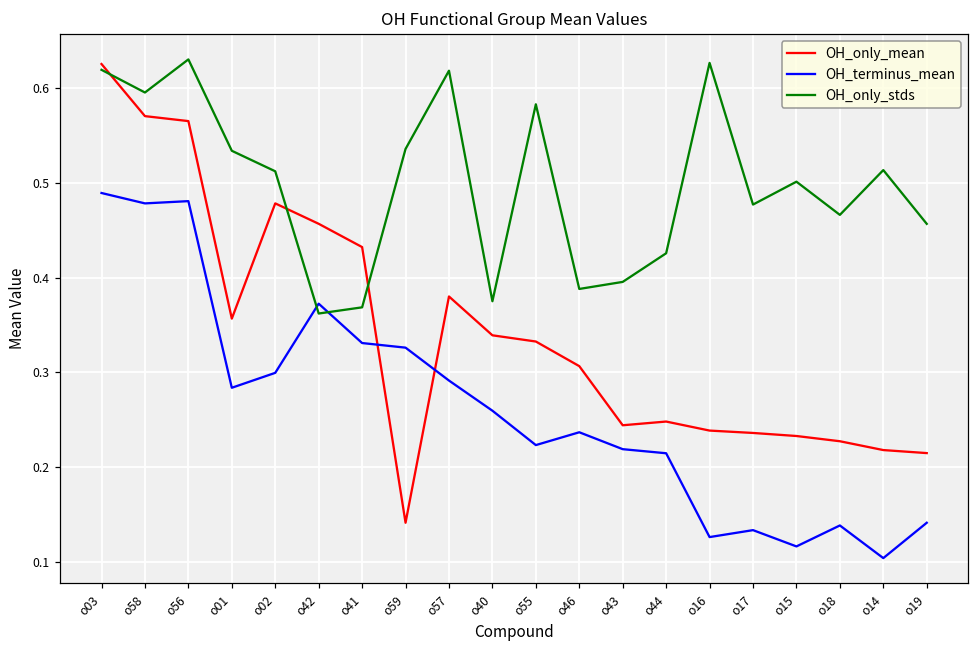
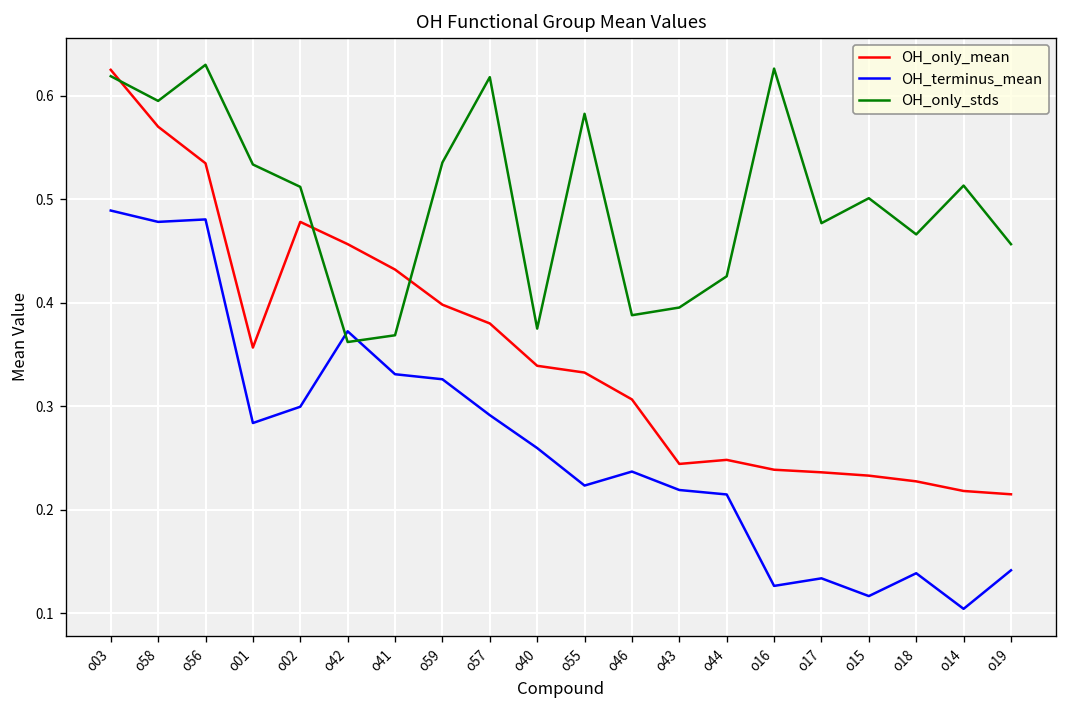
OH_only_mean, o56: 0.56 -> 0.53
OH_only_mean, o59: 0.14 -> 0.40
